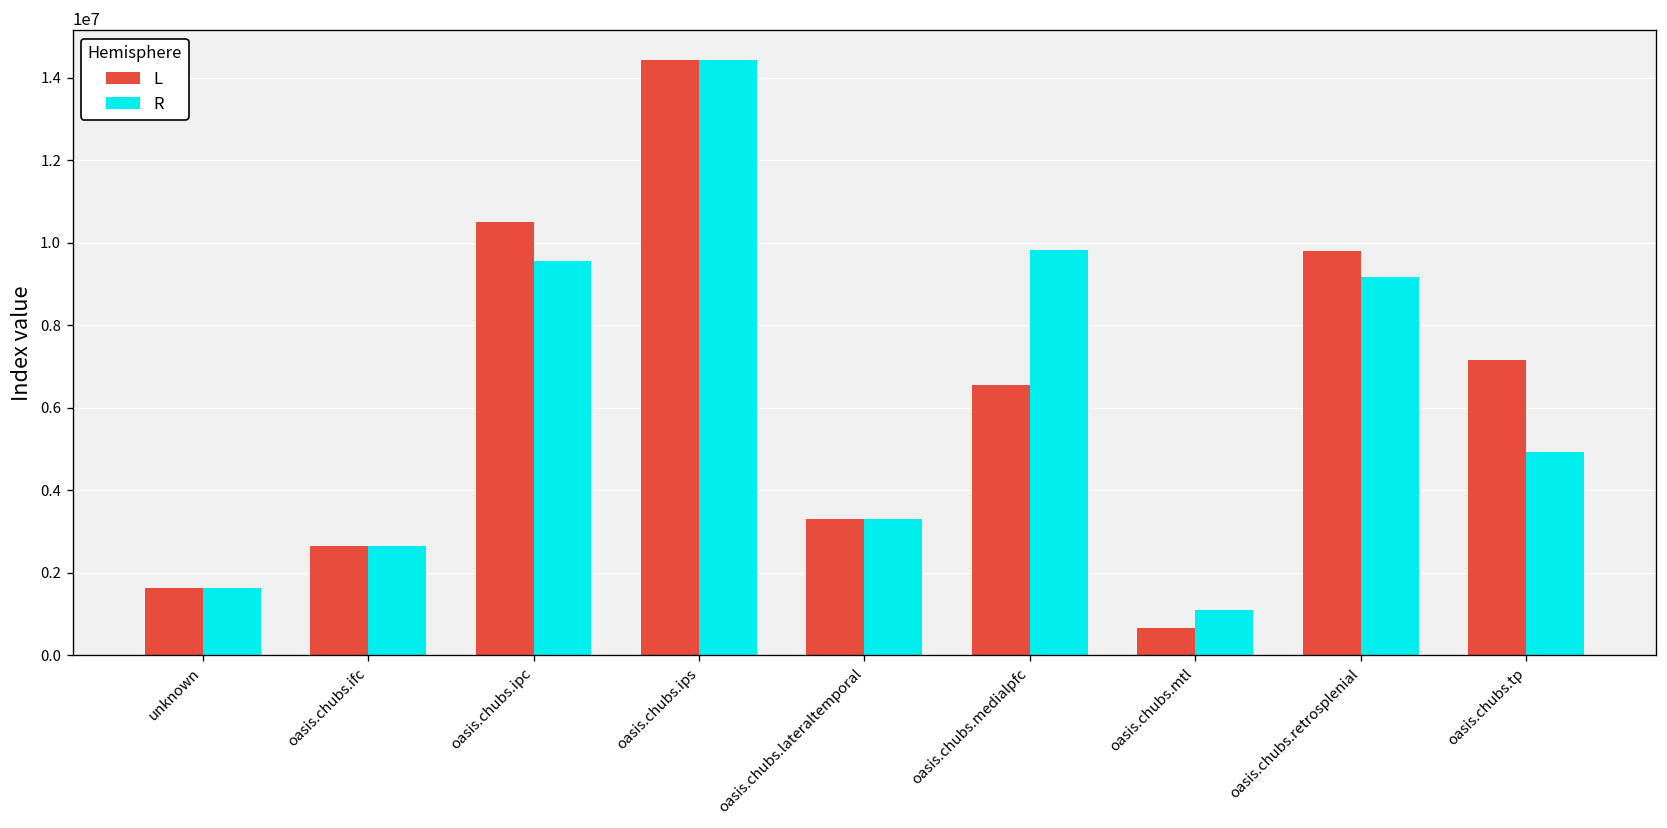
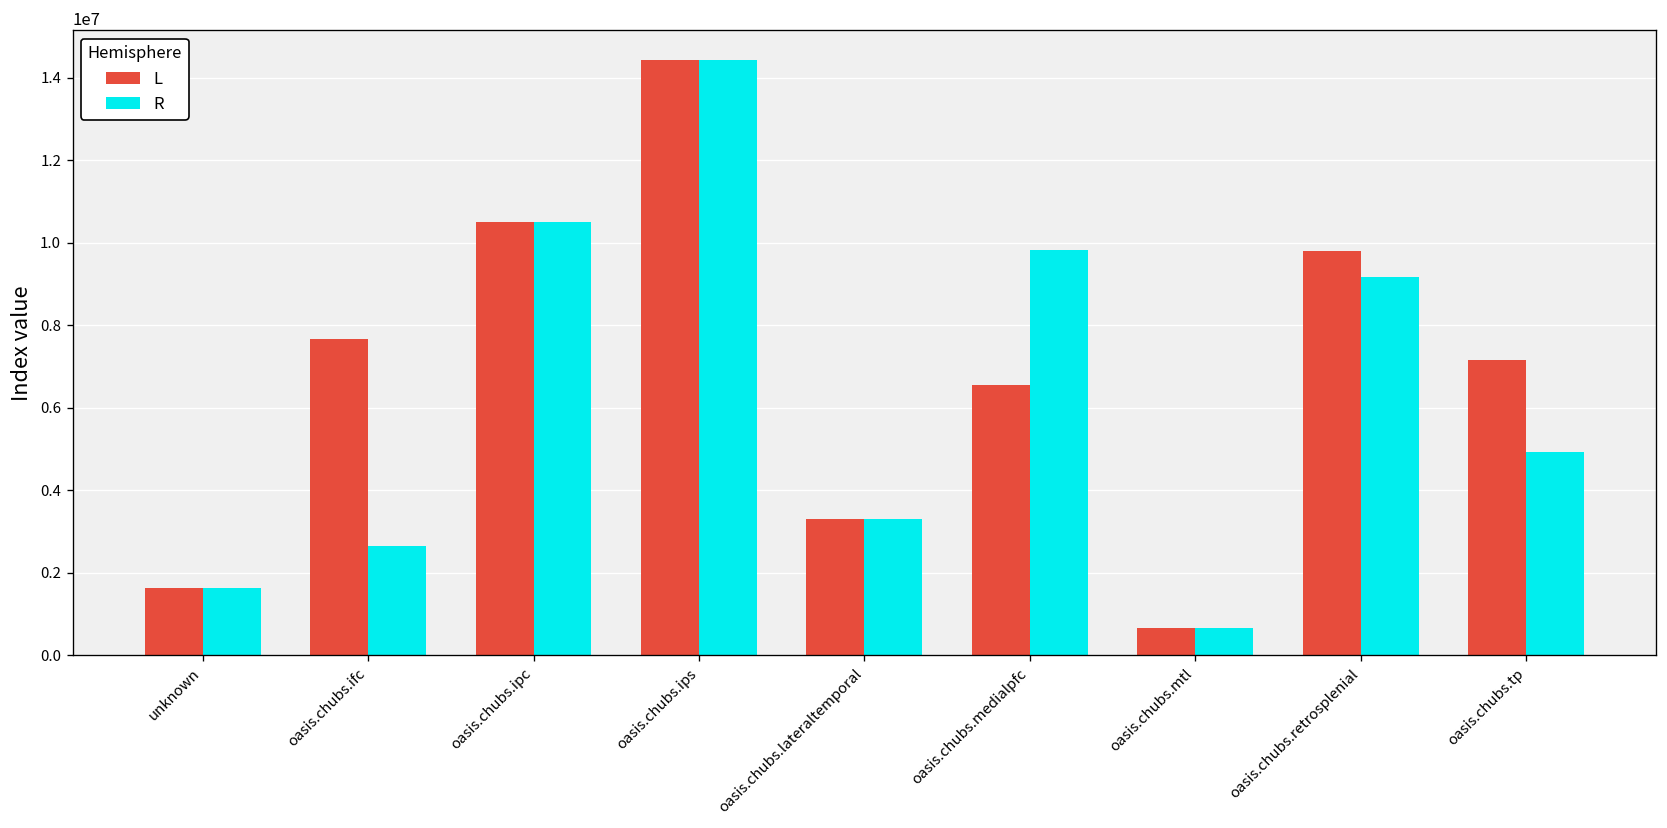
L, oasis.chubs.ifc: 2600000 -> 7700000
R, oasis.chubs.ipc: 9600000 -> 10500000
R, oasis.chubs.mtl: 1100000 -> 700000
